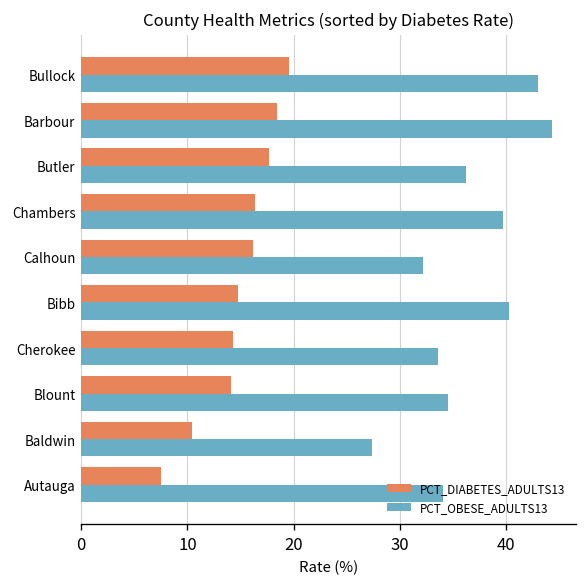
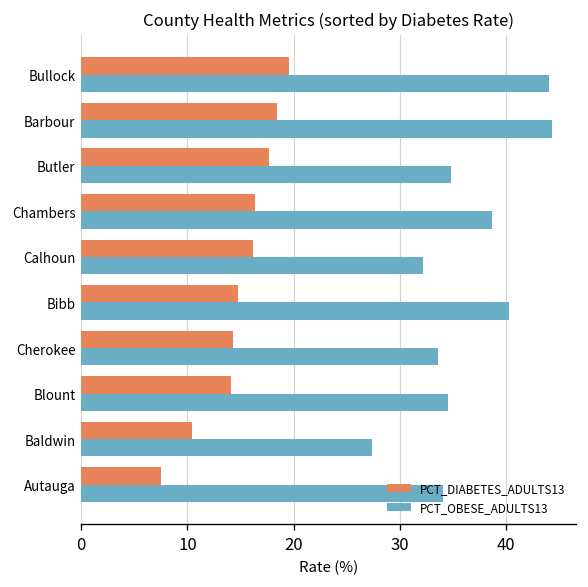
PCT_OBESE_ADULTS13, Bullock: 43 -> 44
PCT_OBESE_ADULTS13, Butler: 36 -> 35
PCT_OBESE_ADULTS13, Chambers: 40 -> 39
